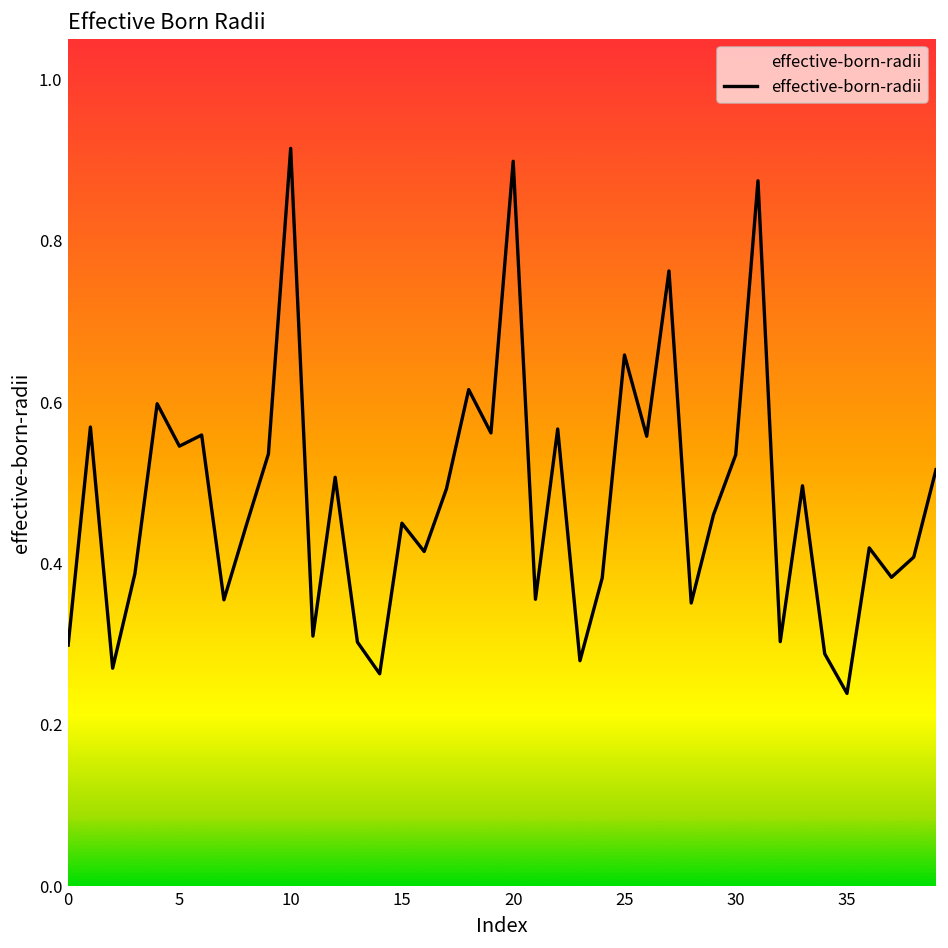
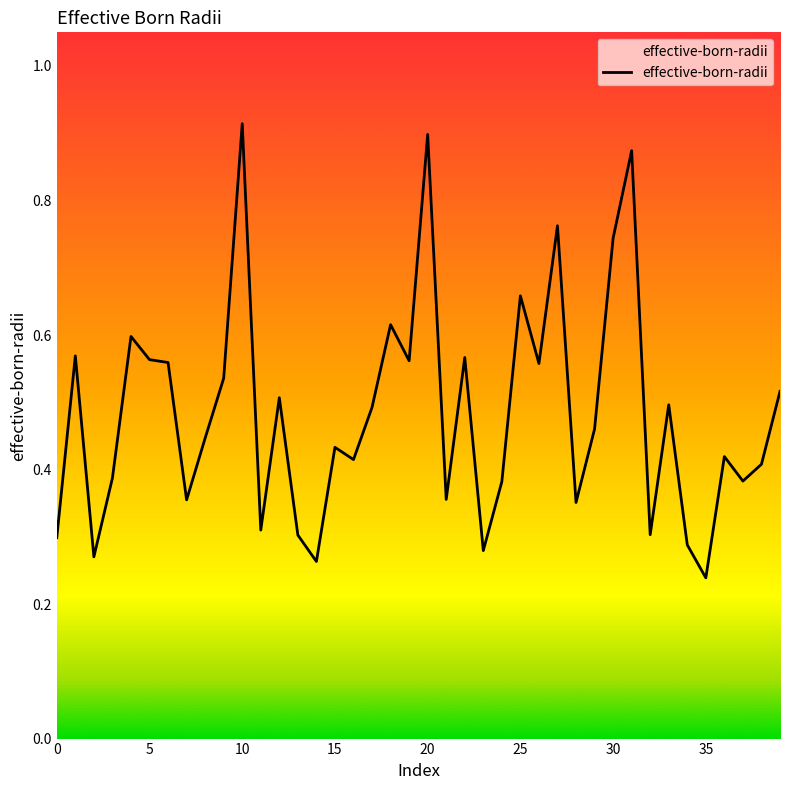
5: 0.55 -> 0.56
15: 0.45 -> 0.43
30: 0.53 -> 0.74
